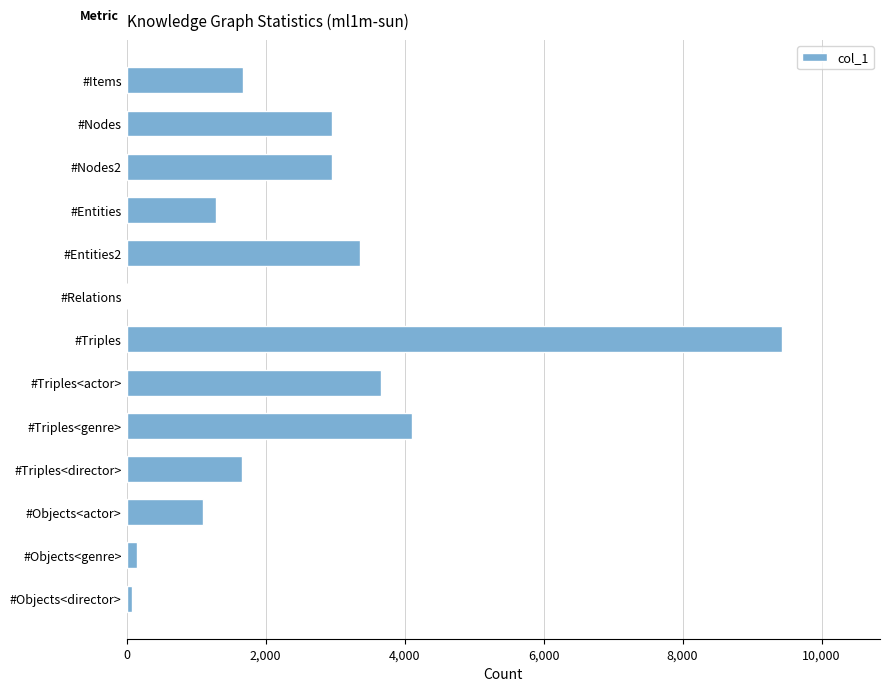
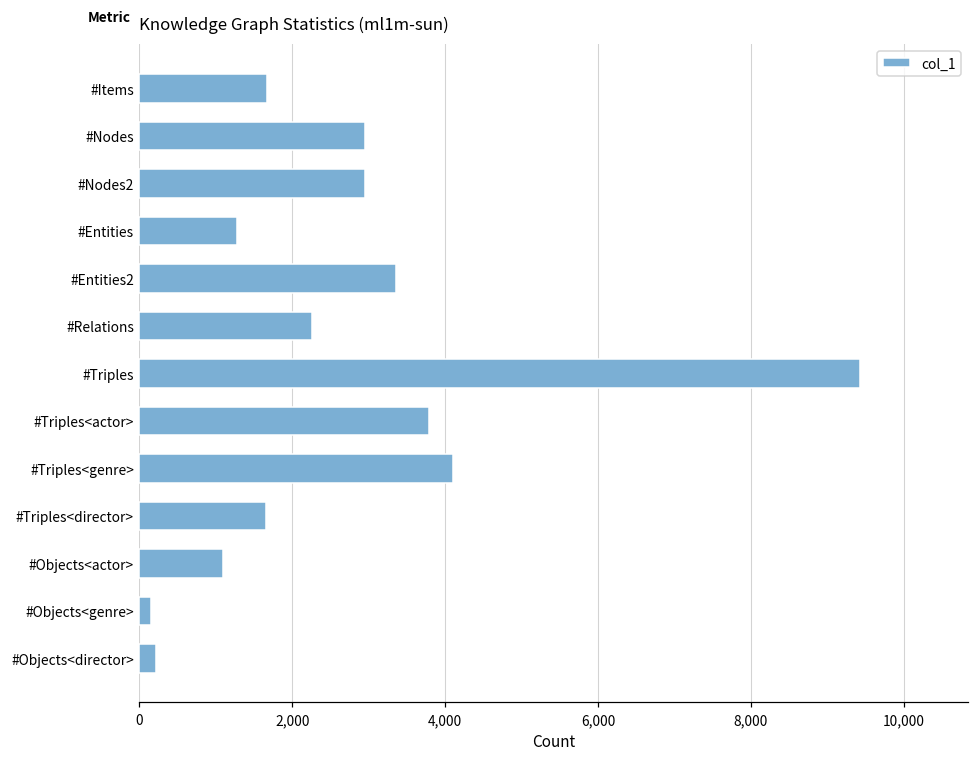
#Relations: 0 -> 2,300
#Triples<actor>: 3,700 -> 3,800
#Objects<director>: 100 -> 200
